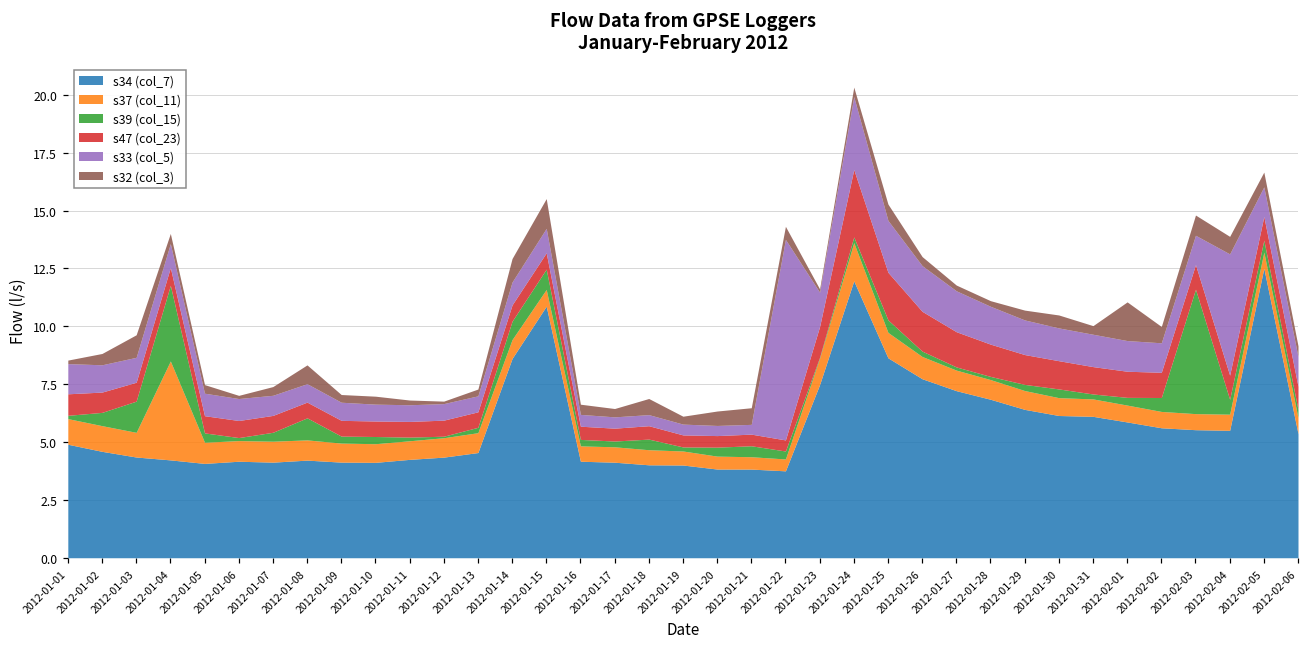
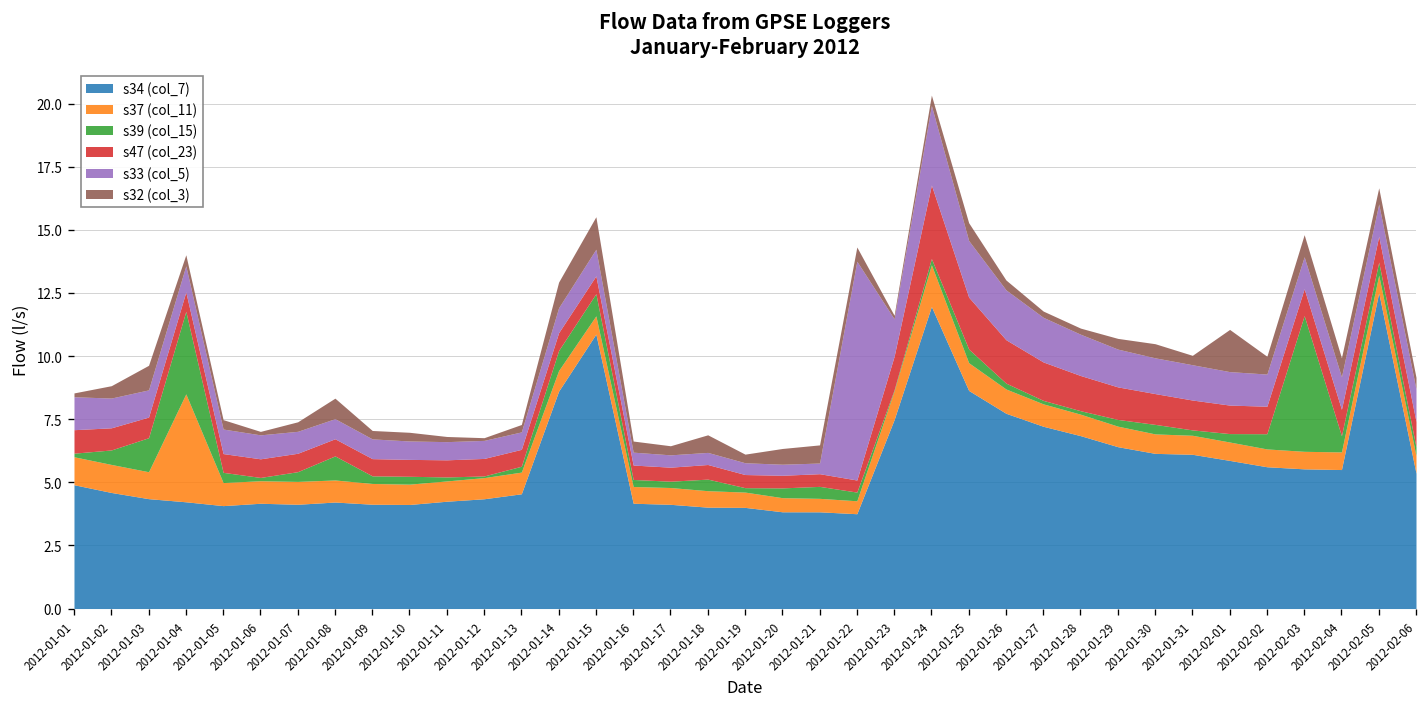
s33 (col_5), 2012-02-04: 5.2 -> 1.3
